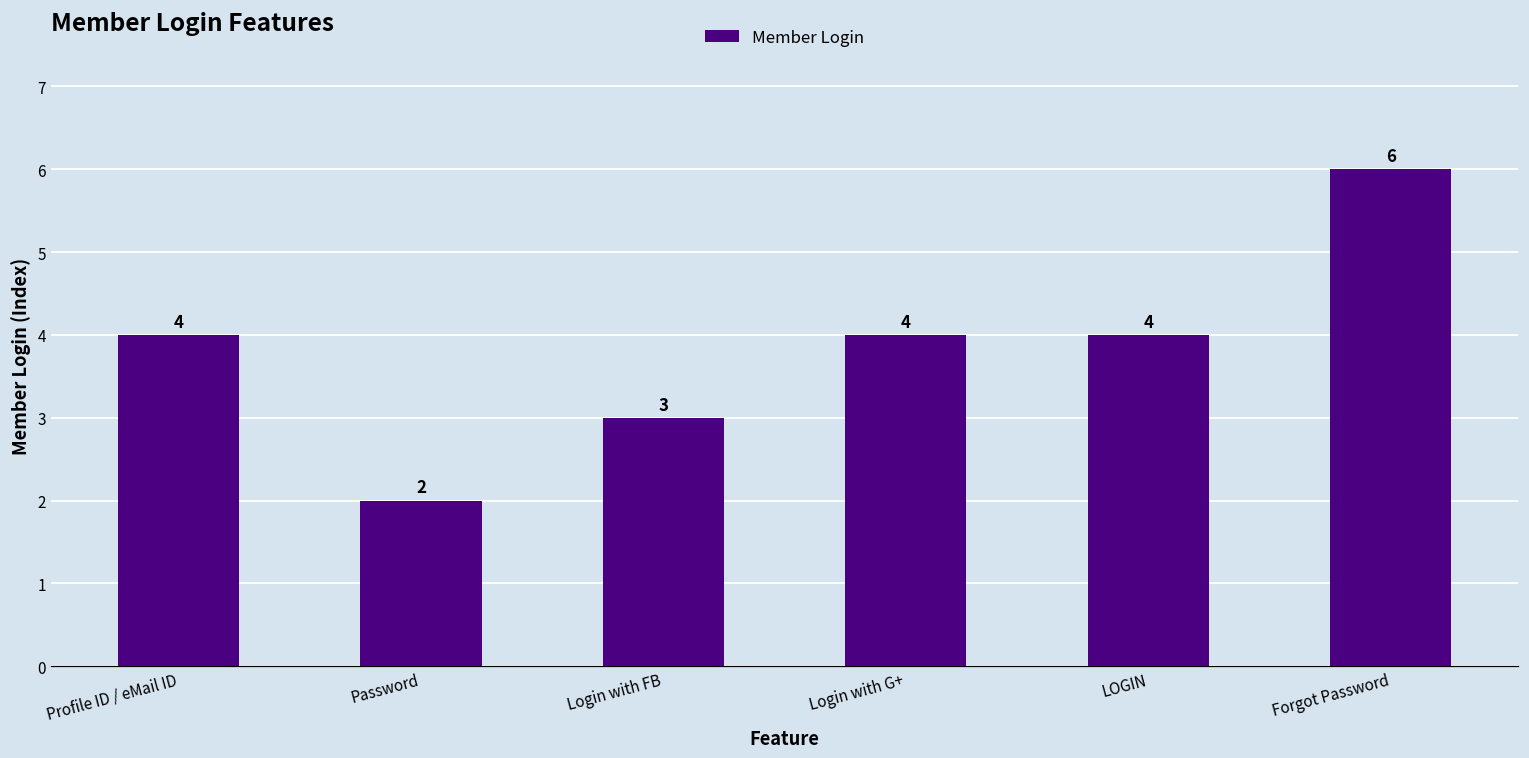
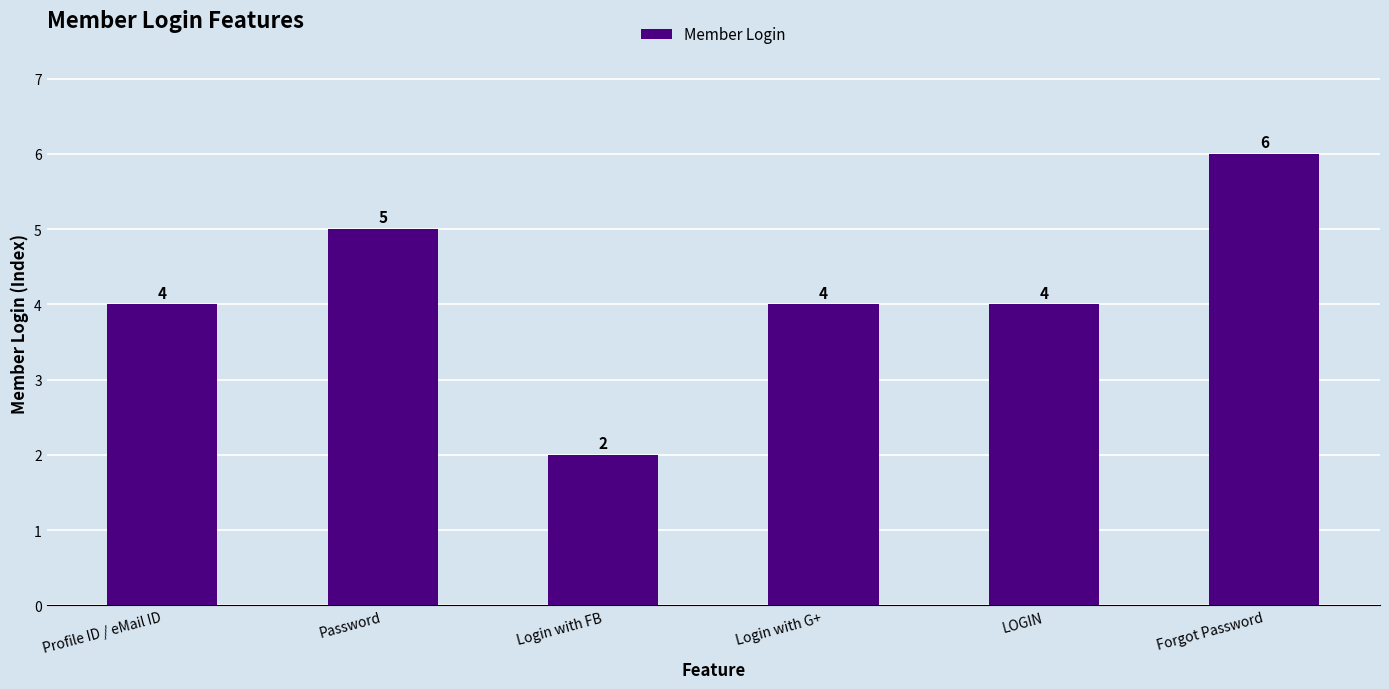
Password: 2 -> 5
Login with FB: 3 -> 2
